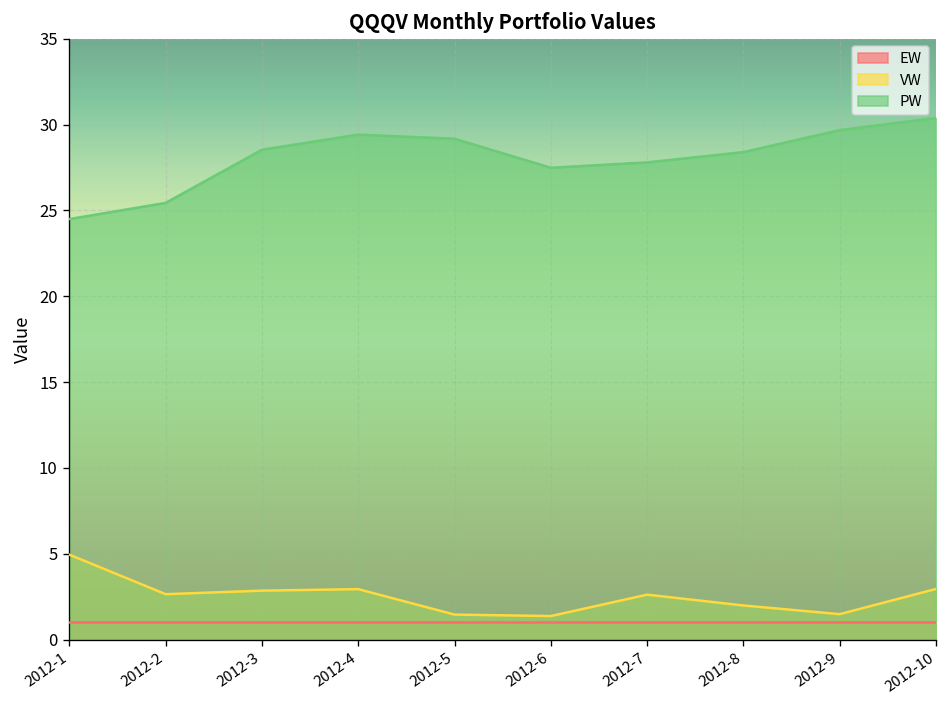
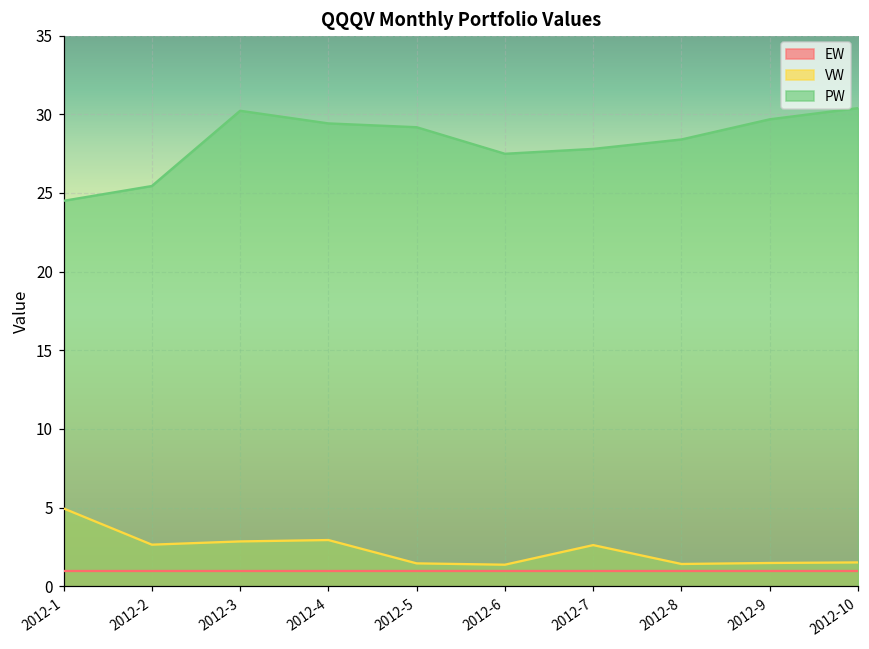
PW, 2012-3: 28.5 -> 30.2
VW, 2012-8: 2.0 -> 1.4
VW, 2012-10: 3.0 -> 1.5
